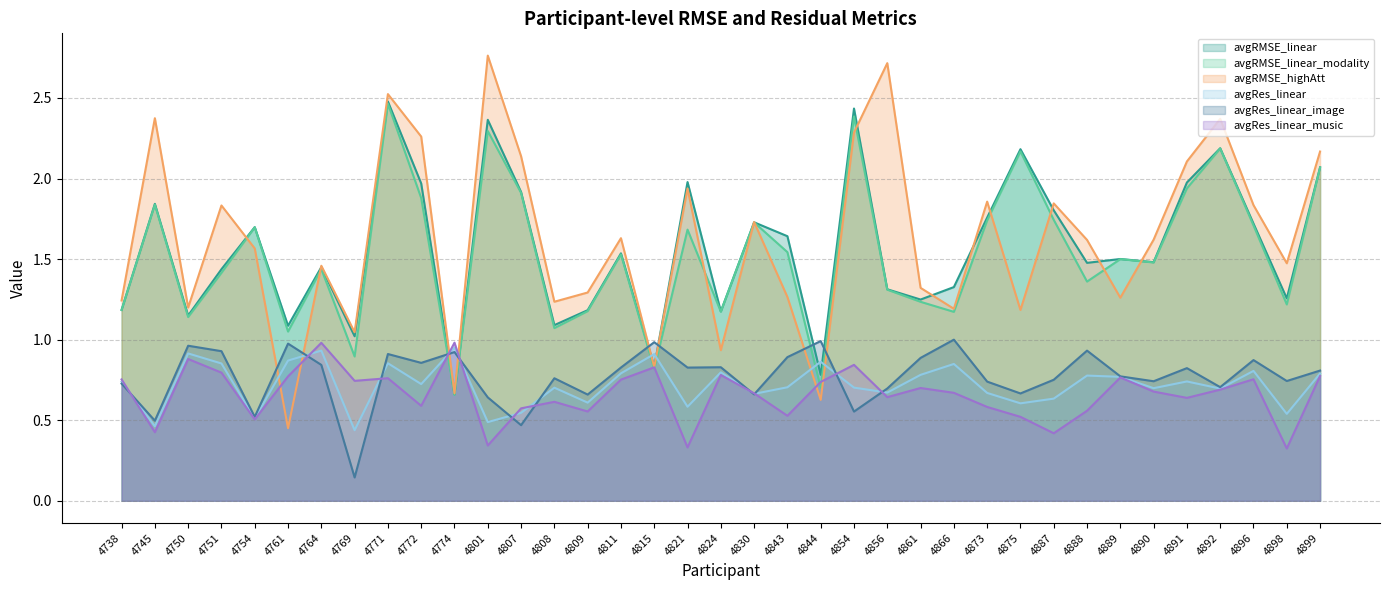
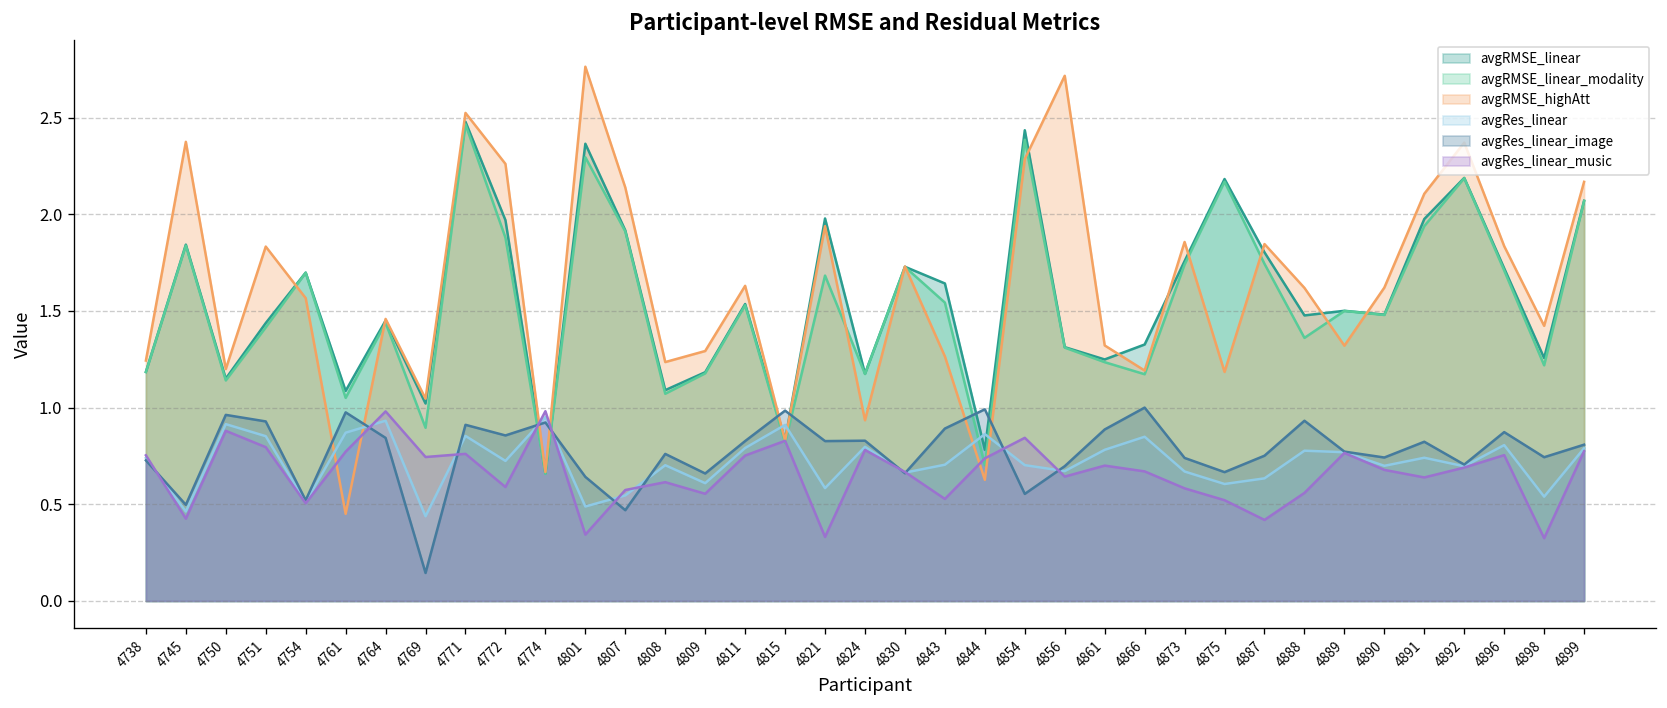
avgRMSE_highAtt, 4889: 1.26 -> 1.32
avgRMSE_highAtt, 4898: 1.47 -> 1.42
